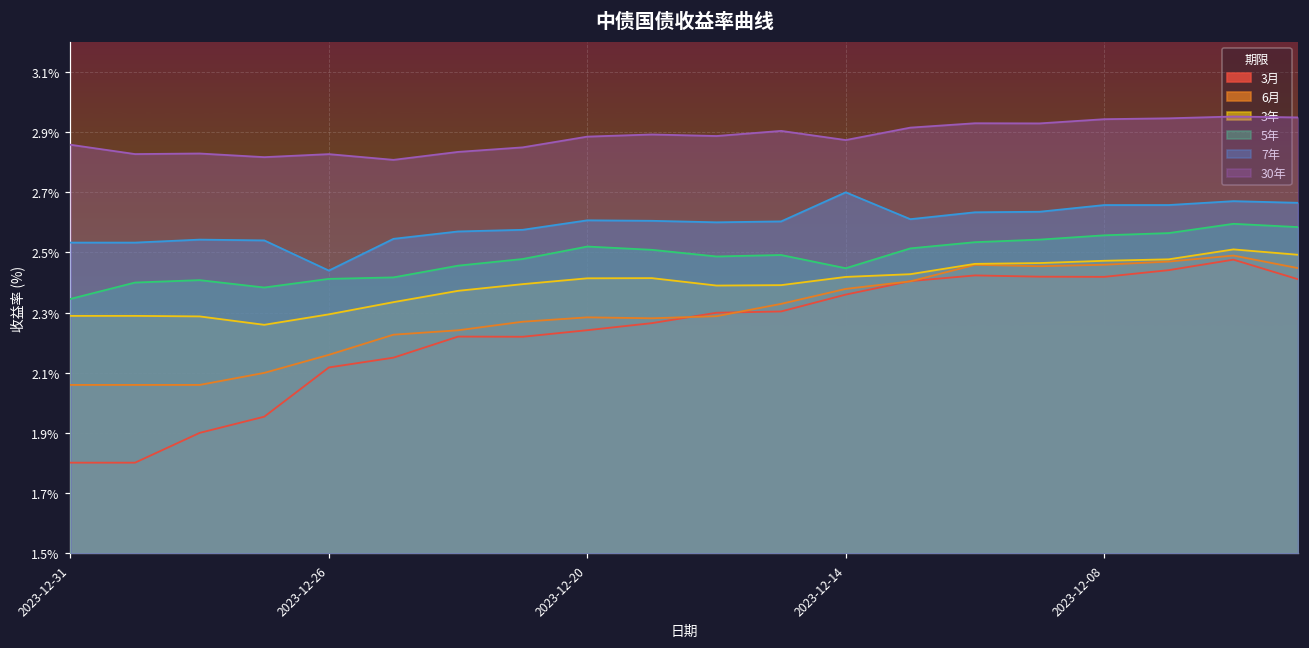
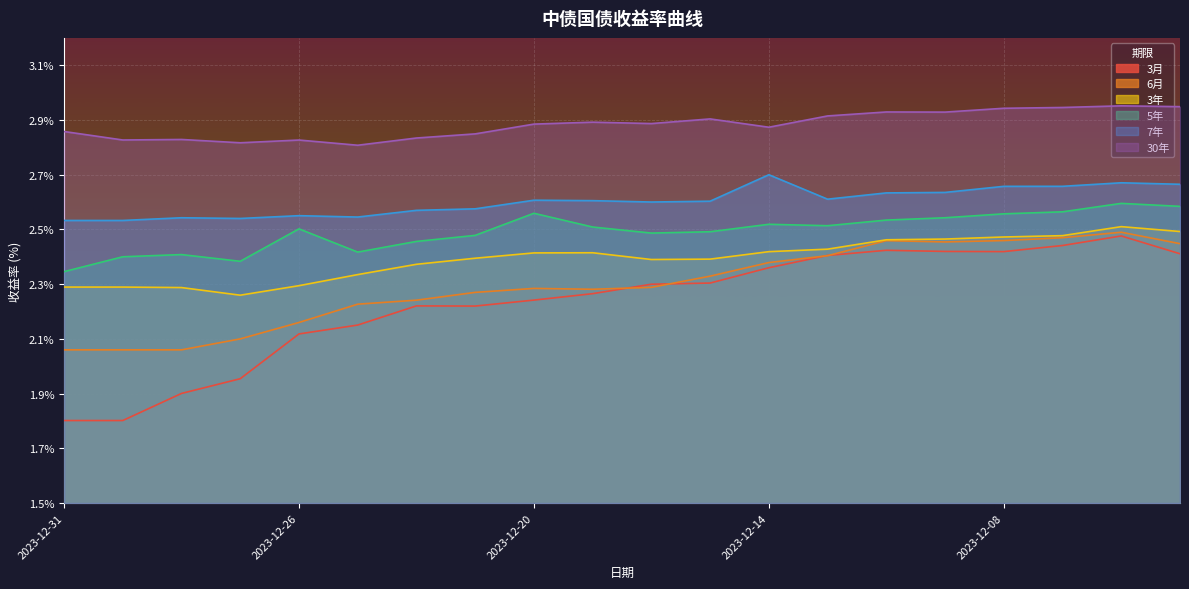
5年, 2023-12-26: 2.41% -> 2.50%
7年, 2023-12-26: 2.44% -> 2.55%
5年, 2023-12-20: 2.52% -> 2.56%
5年, 2023-12-14: 2.45% -> 2.52%
